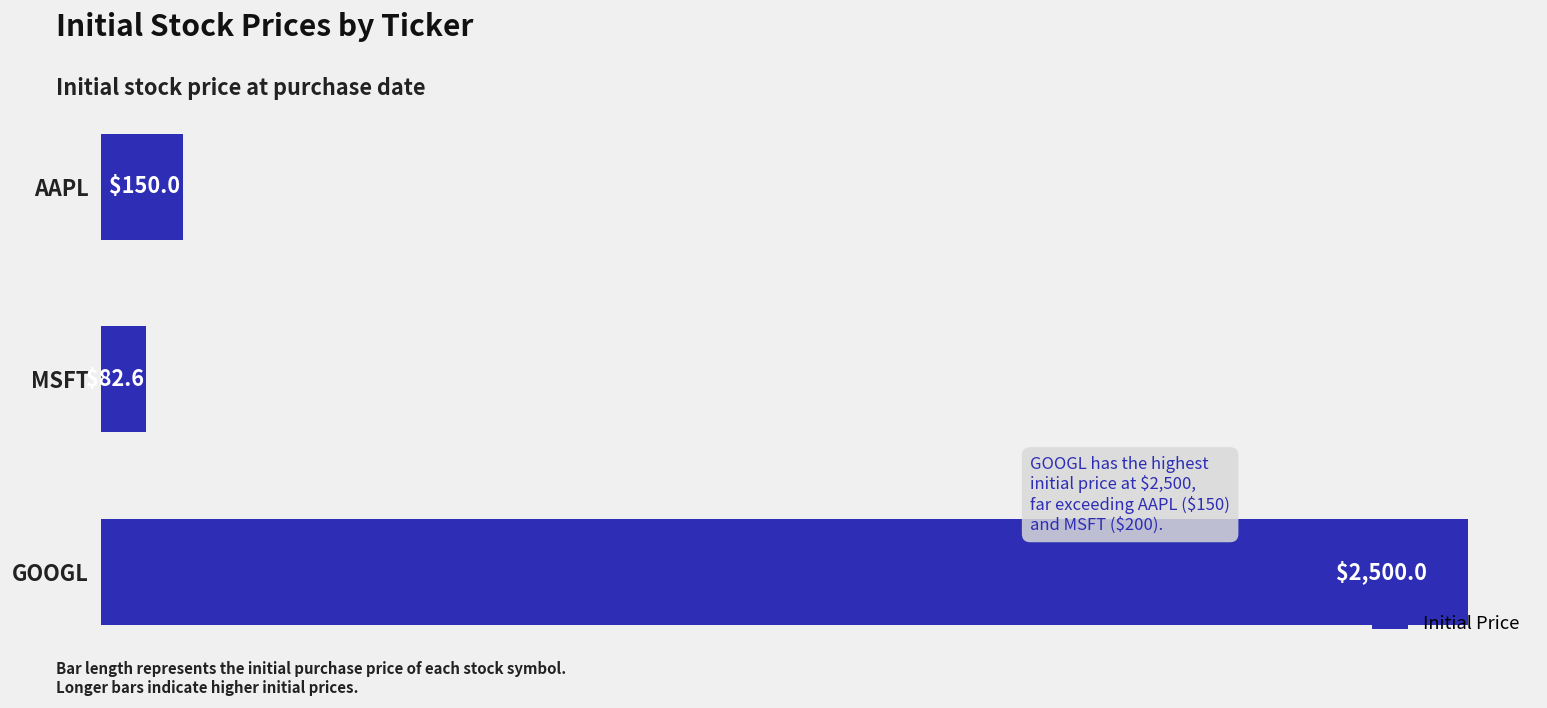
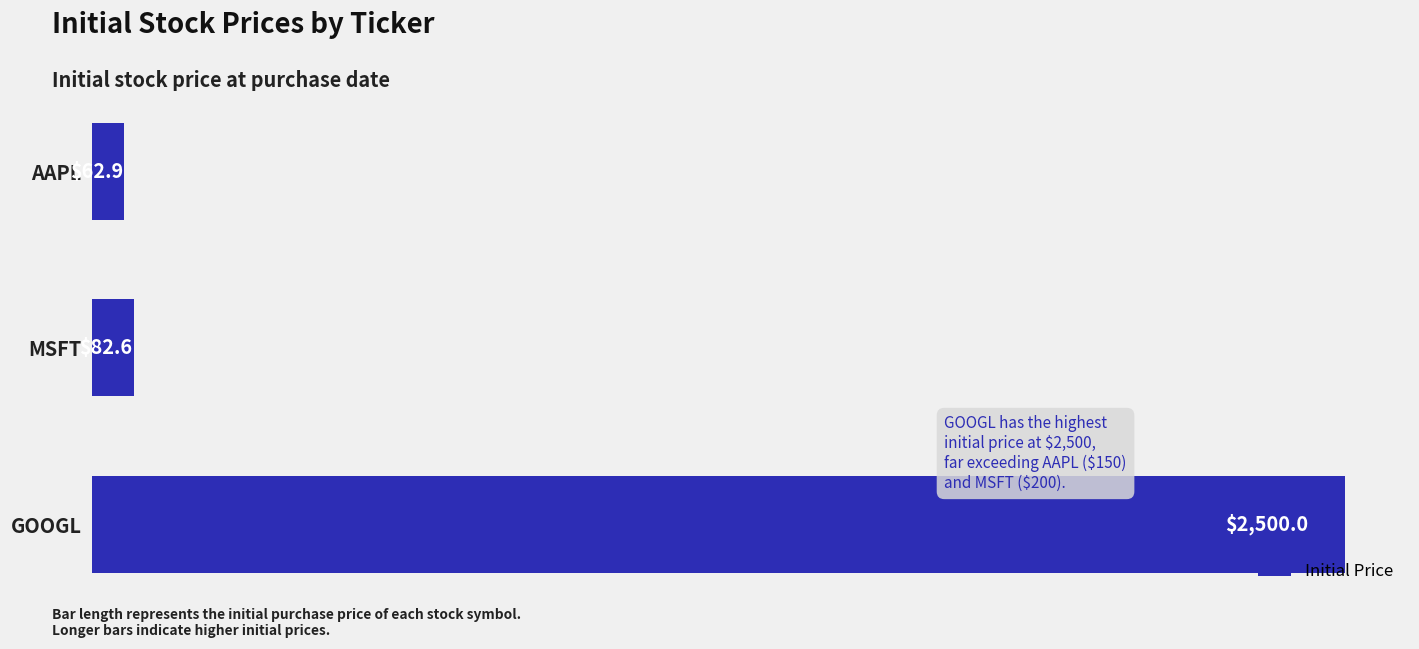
AAPL: $150.0 -> $62.9
